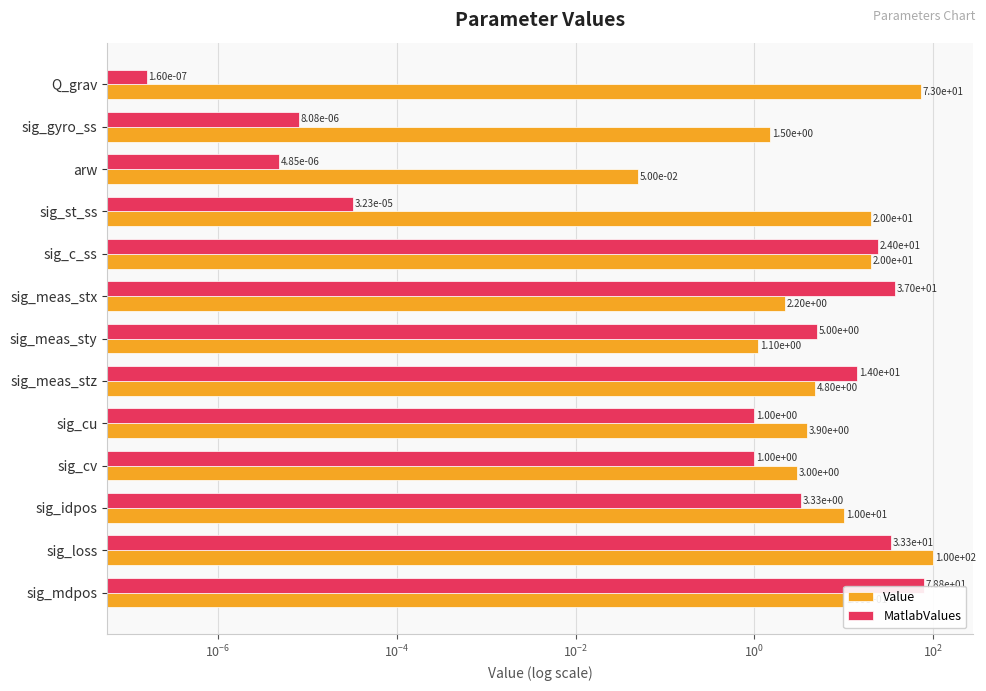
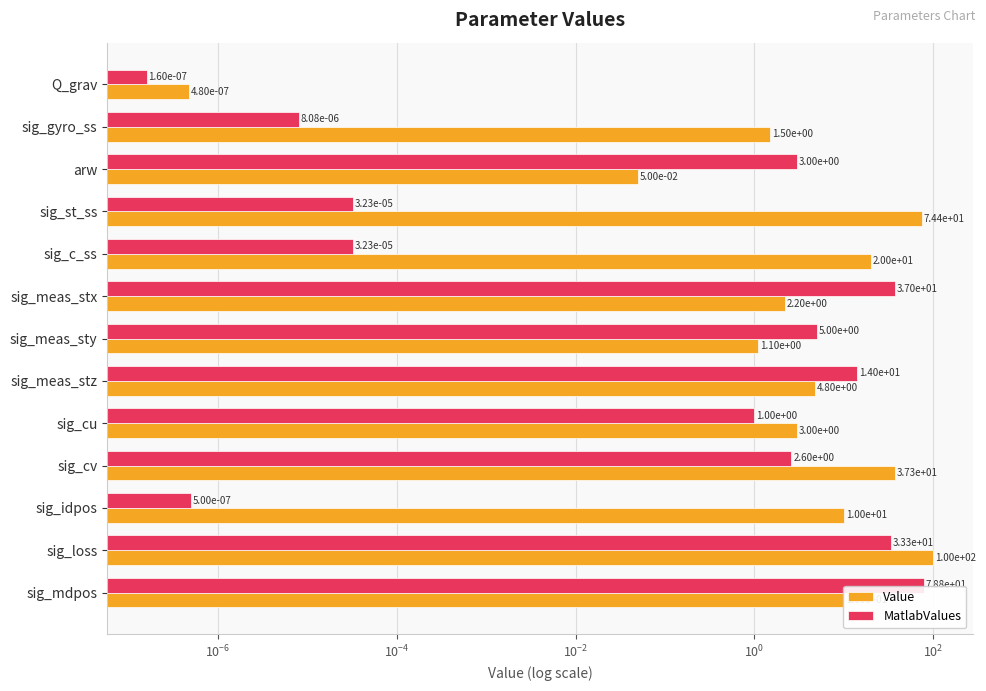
Value, Q_grav: 7.30e+01 -> 4.80e-07
MatlabValues, arw: 4.85e-06 -> 3.00e+00
Value, sig_st_ss: 2.00e+01 -> 7.44e+01
MatlabValues, sig_c_ss: 2.40e+01 -> 3.23e-05
Value, sig_cu: 3.90e+00 -> 3.00e+00
MatlabValues, sig_cv: 1.00e+00 -> 2.60e+00
Value, sig_cv: 3.00e+00 -> 3.73e+01
MatlabValues, sig_idpos: 3.33e+00 -> 5.00e-07
